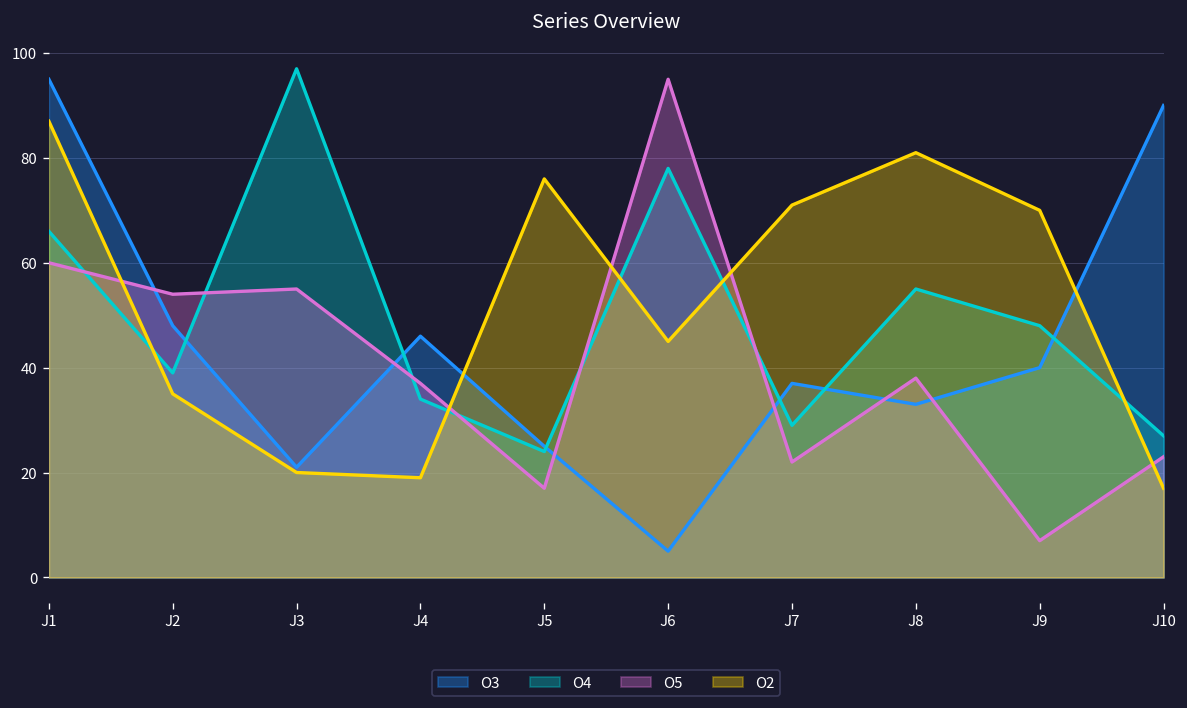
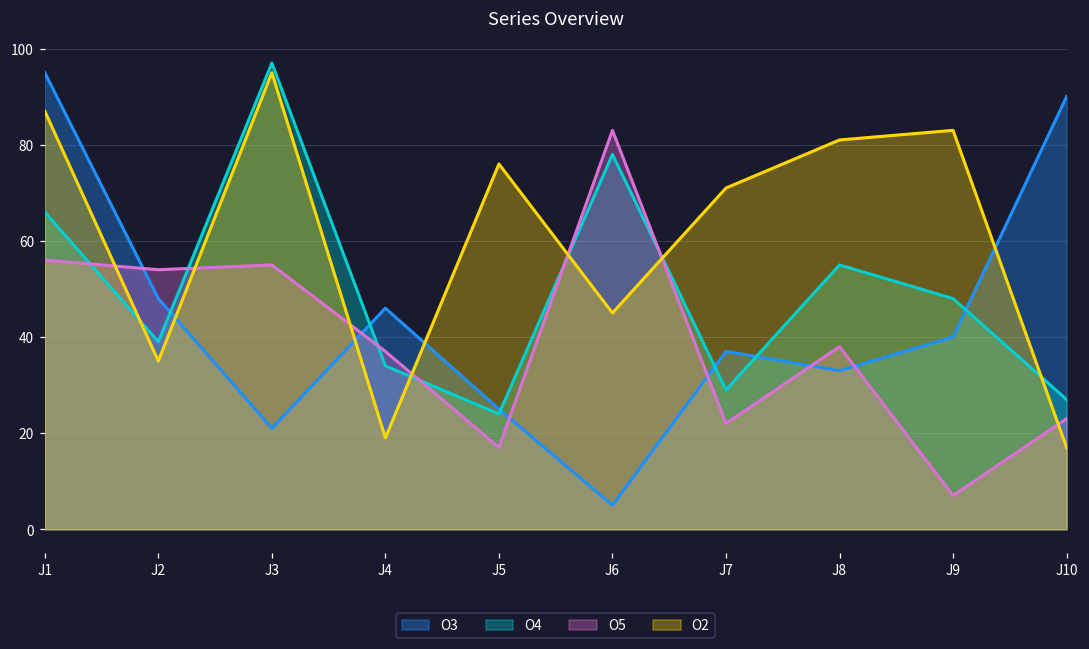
O5, J1: 60 -> 56
O2, J3: 20 -> 95
O5, J6: 95 -> 83
O2, J9: 70 -> 83
